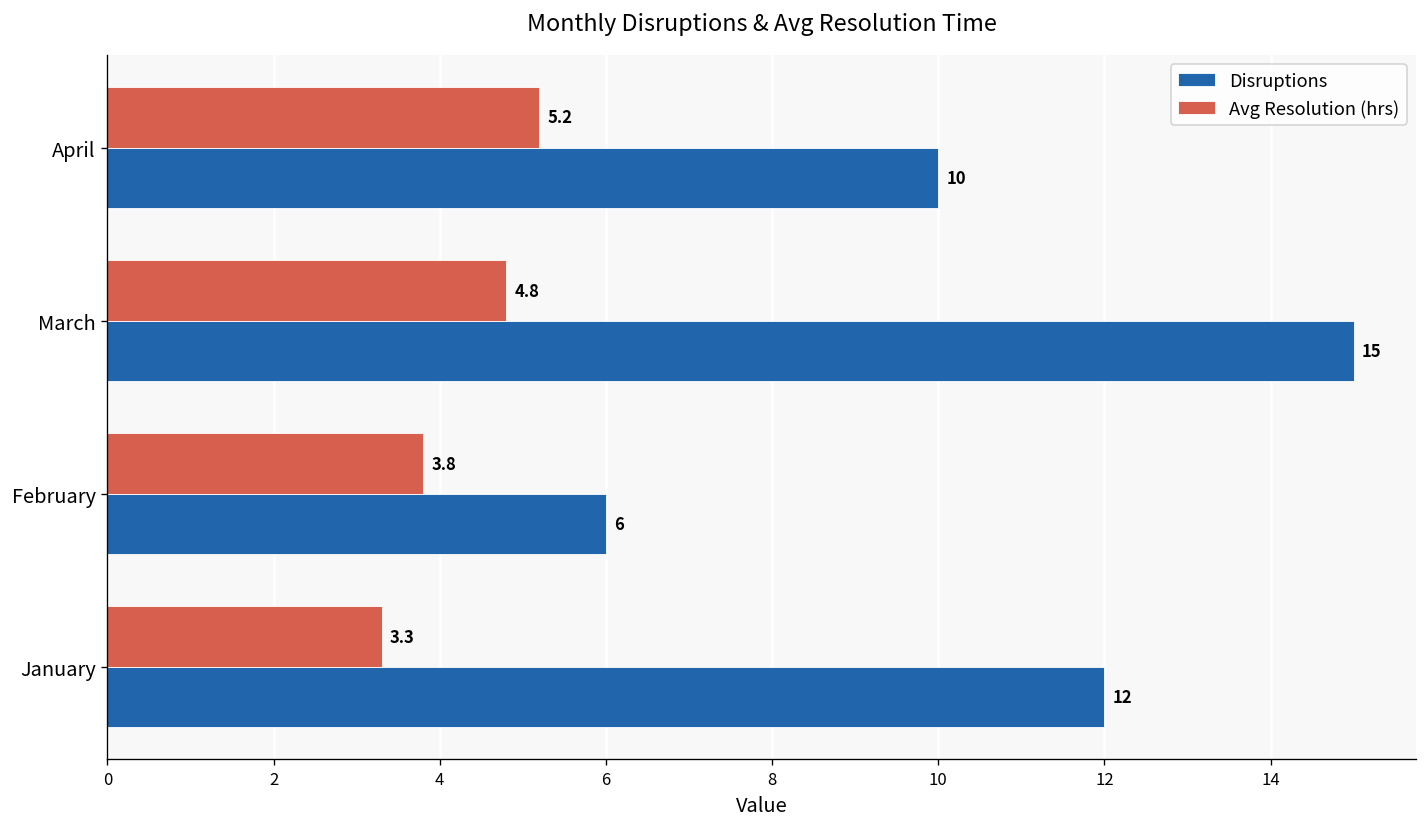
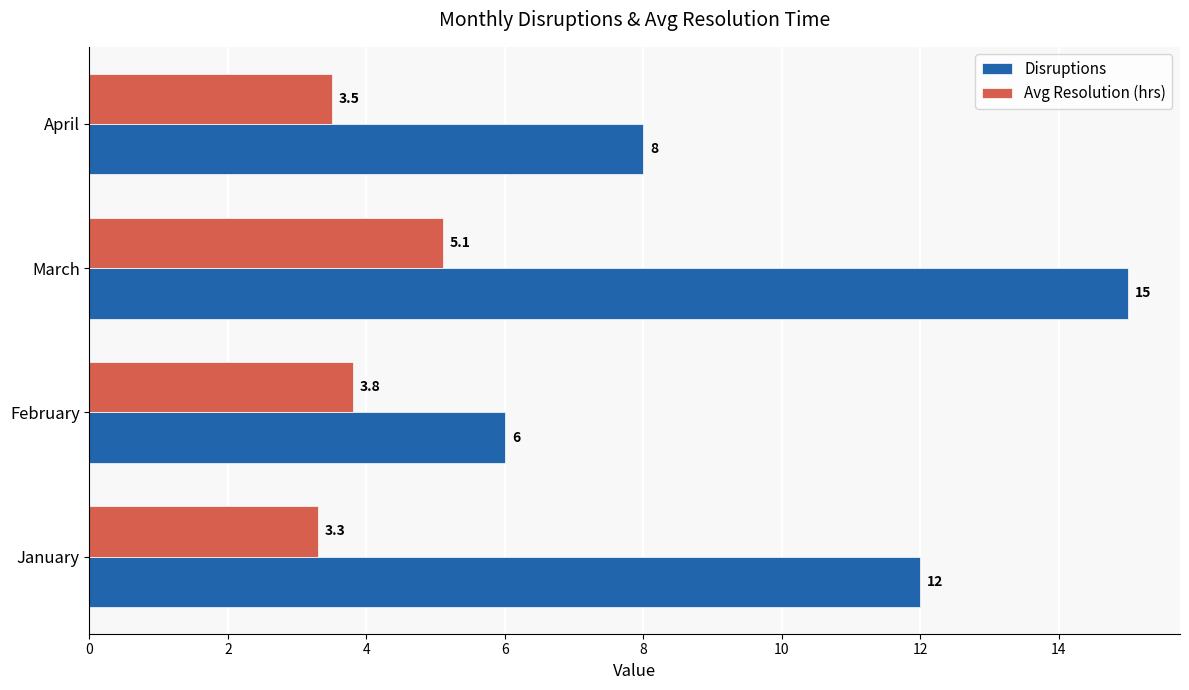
Avg Resolution (hrs), April: 5.2 -> 3.5
Disruptions, April: 10 -> 8
Avg Resolution (hrs), March: 4.8 -> 5.1
